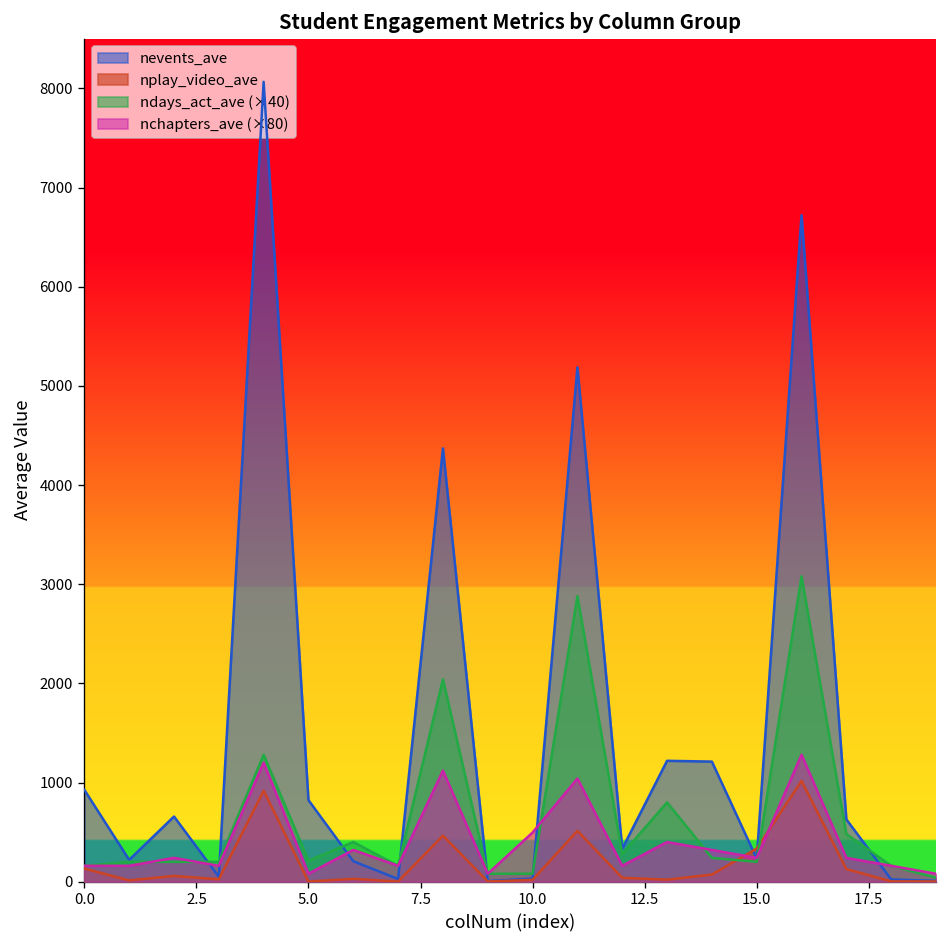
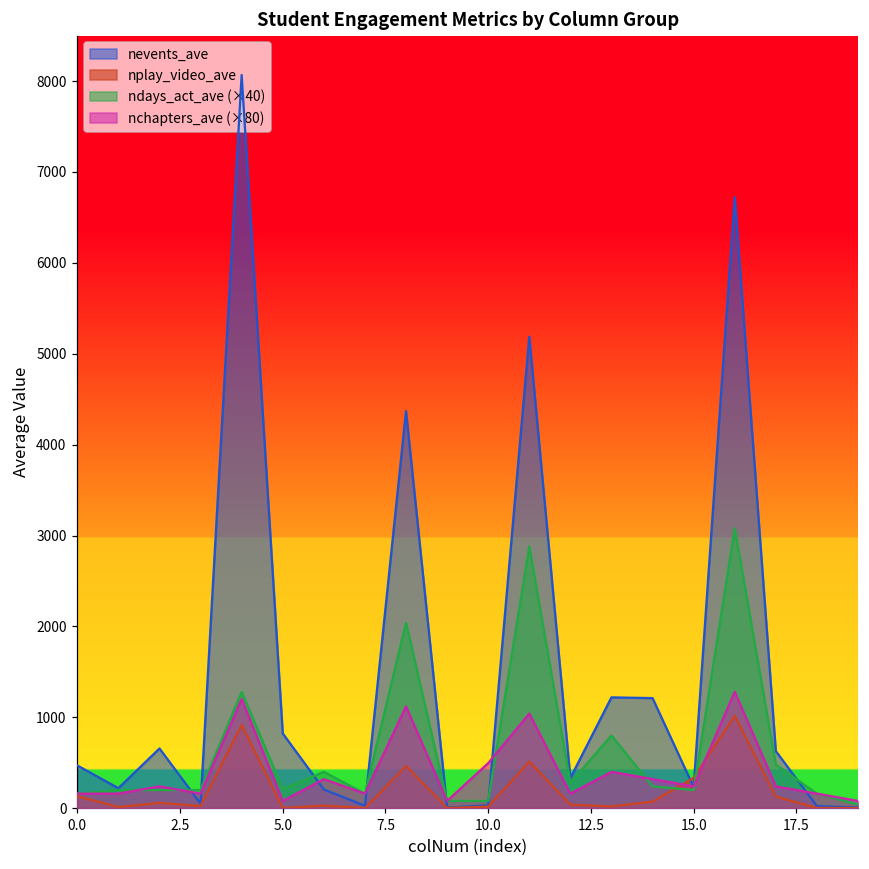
nevents_ave, 0.0: 900 -> 500
